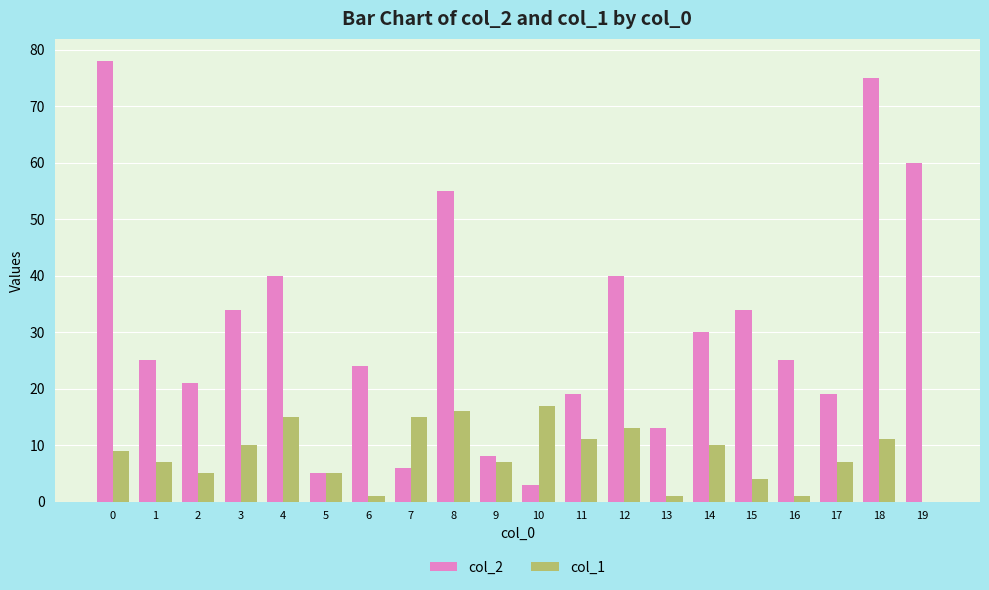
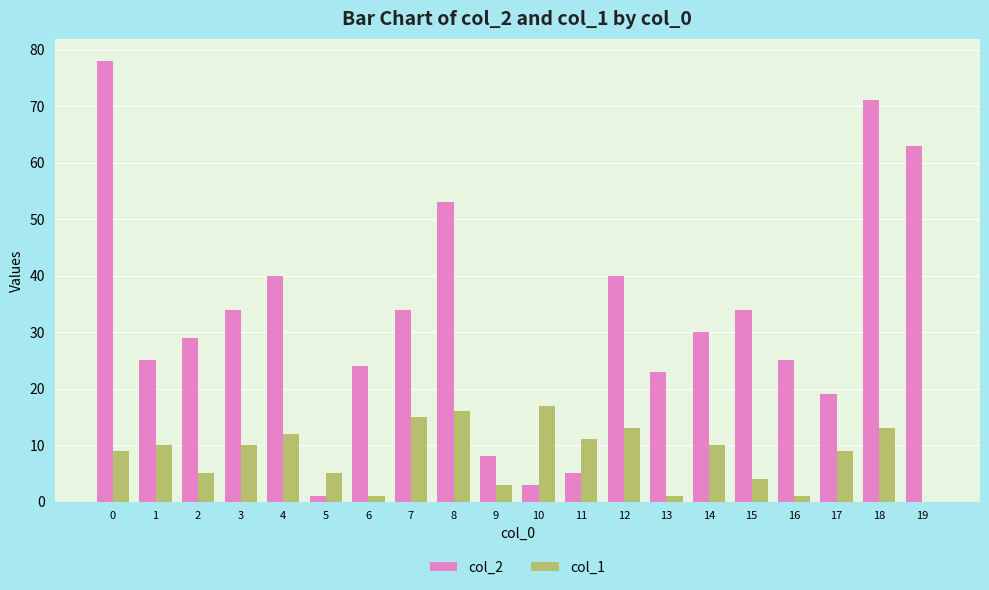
col_1, 1: 7 -> 10
col_2, 2: 21 -> 29
col_1, 4: 15 -> 12
col_2, 5: 5 -> 1
col_2, 7: 6 -> 34
col_2, 8: 55 -> 53
col_1, 9: 7 -> 3
col_2, 11: 19 -> 5
col_2, 13: 13 -> 23
col_1, 17: 7 -> 9
col_2, 18: 75 -> 71
col_1, 18: 11 -> 13
col_2, 19: 60 -> 63
